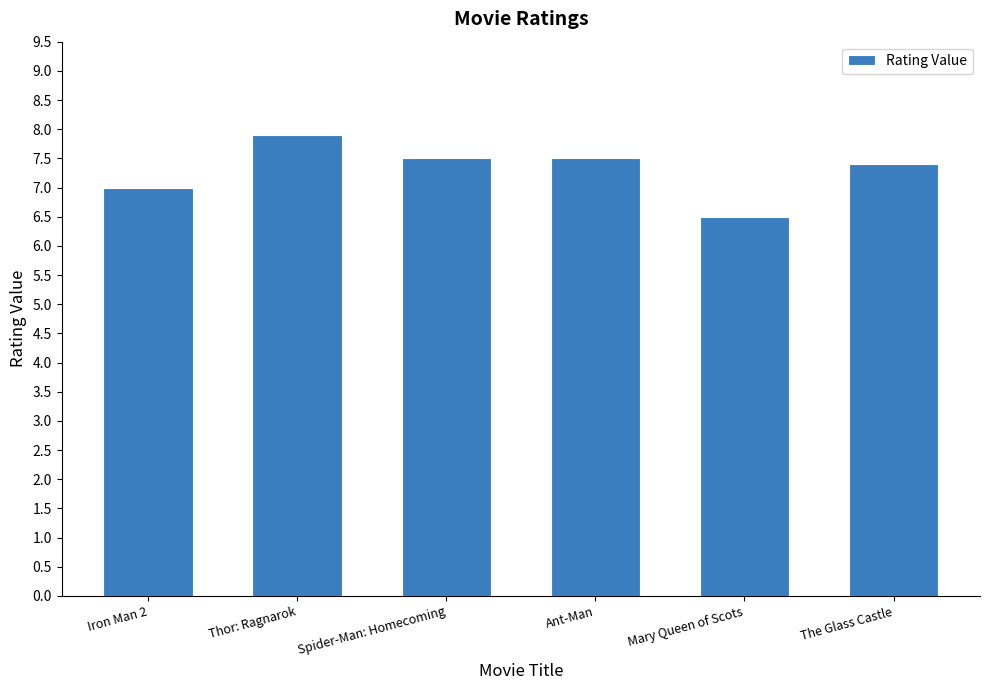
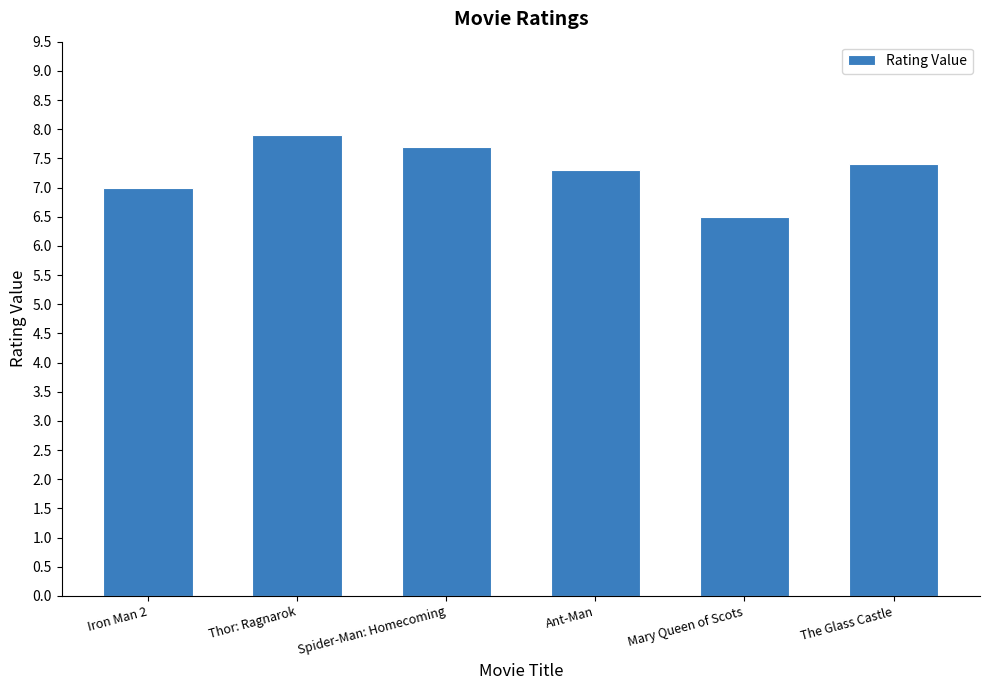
Spider-Man: Homecoming: 7.5 -> 7.7
Ant-Man: 7.5 -> 7.3
